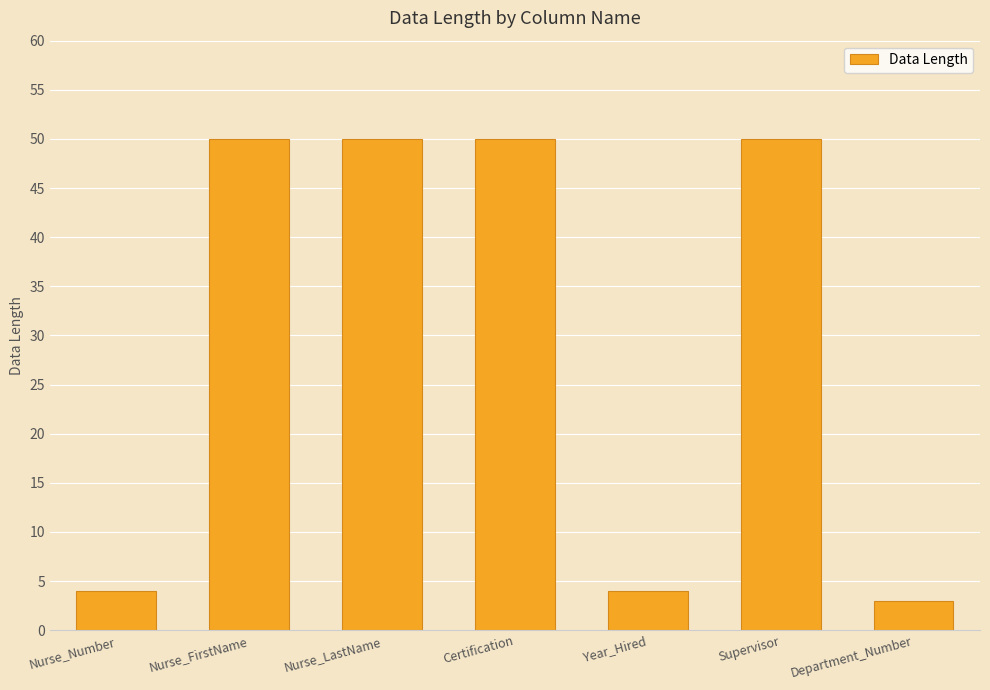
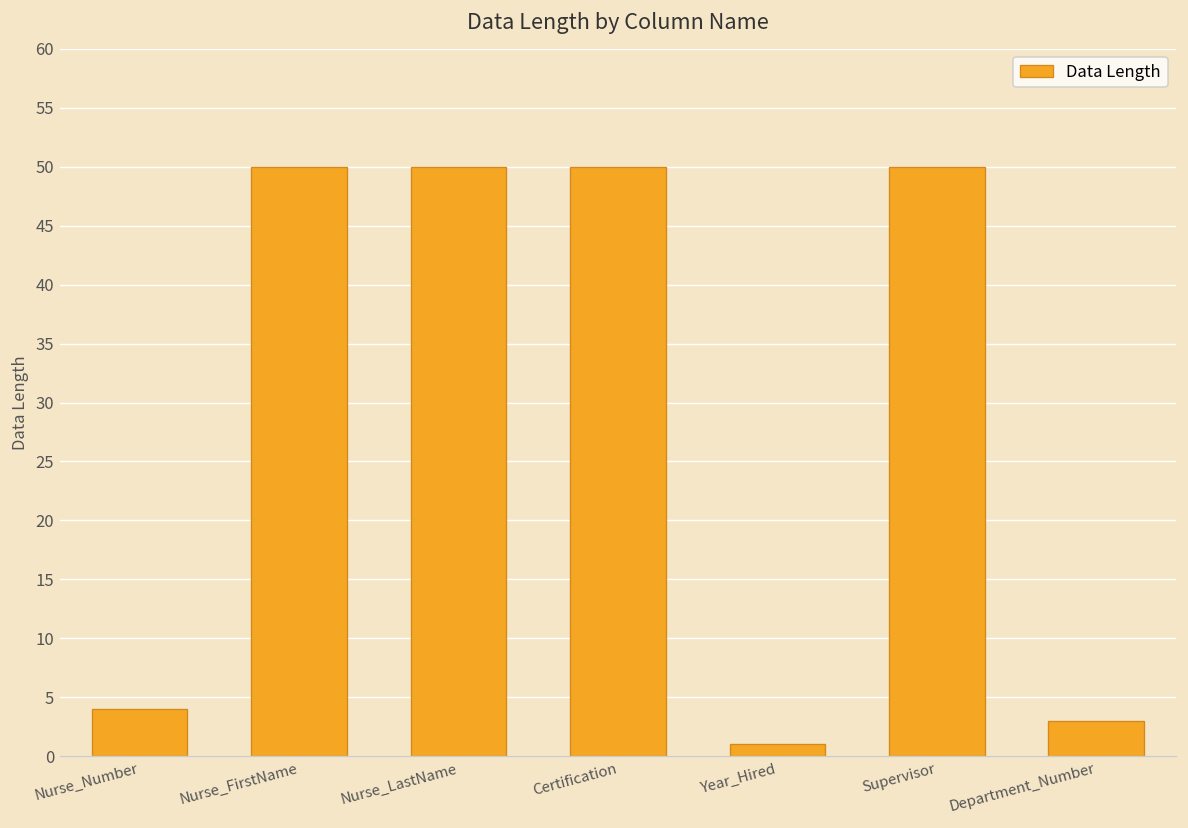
Year_Hired: 4 -> 1
